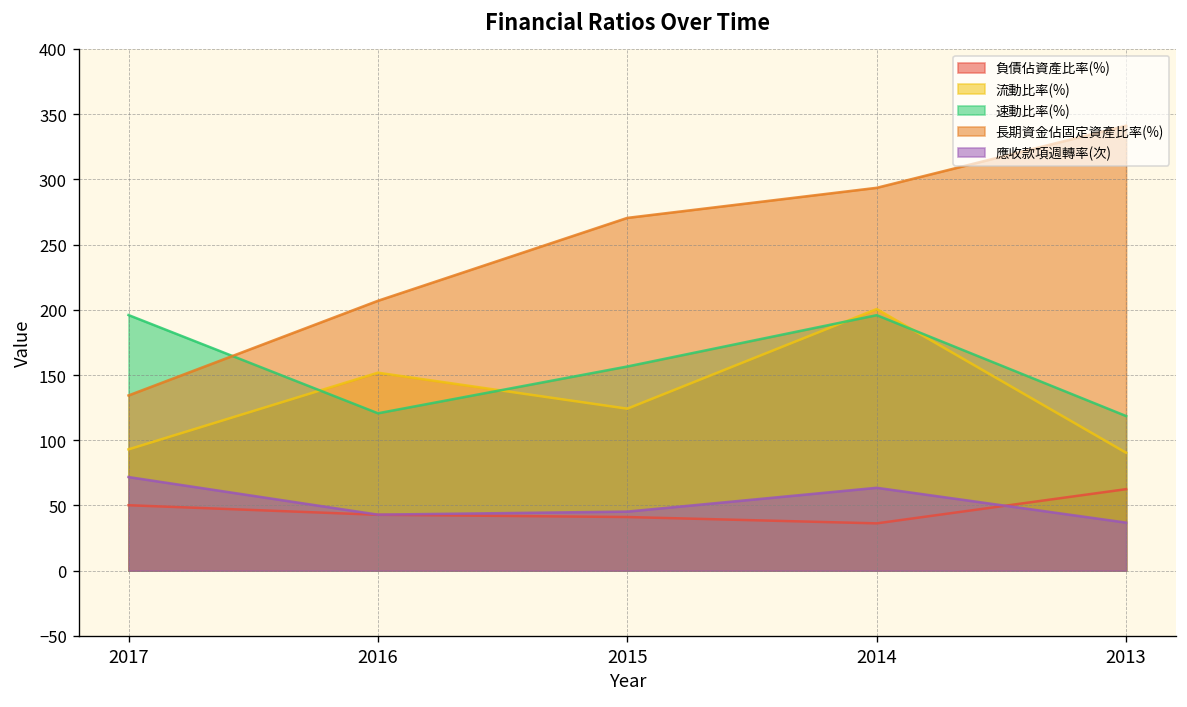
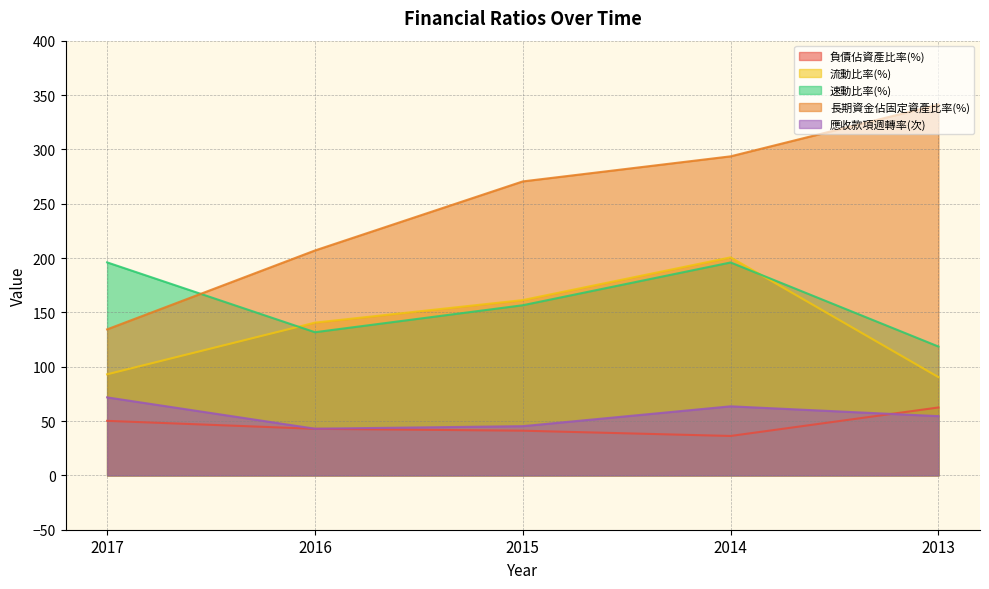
流動比率(%), 2016: 152 -> 141
速動比率(%), 2016: 121 -> 132
流動比率(%), 2015: 124 -> 161
應收款項週轉率(次), 2013: 37 -> 55
